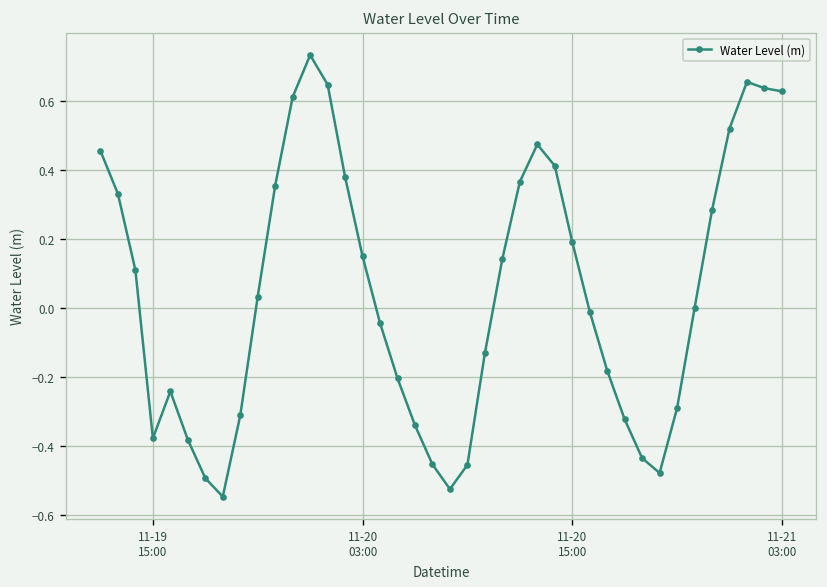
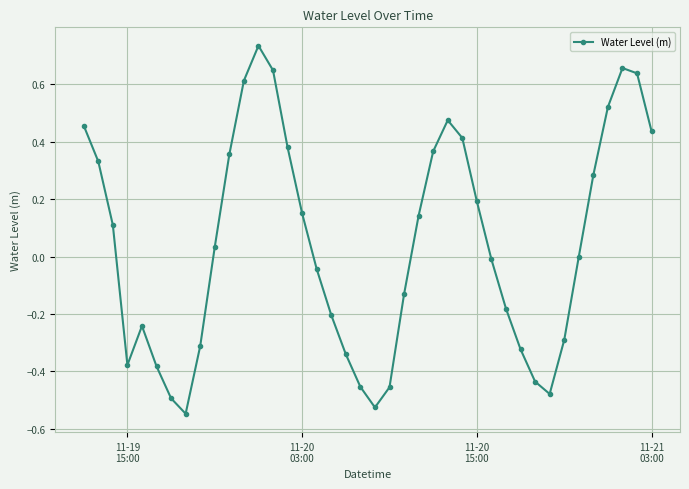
11-21 03:00: 0.63 -> 0.44
